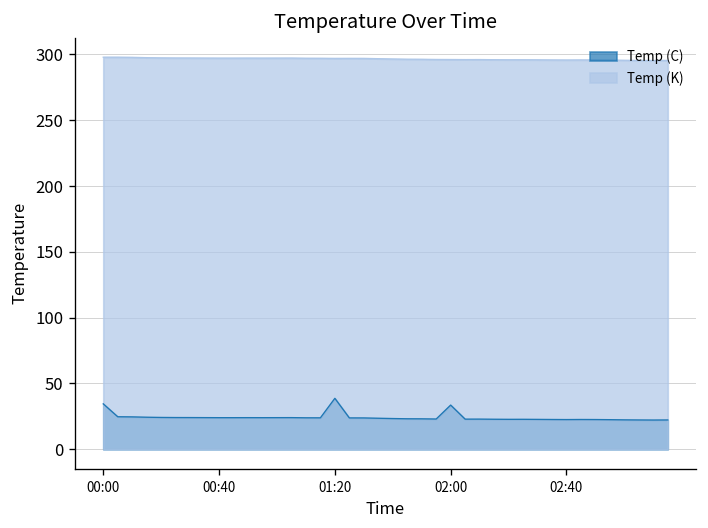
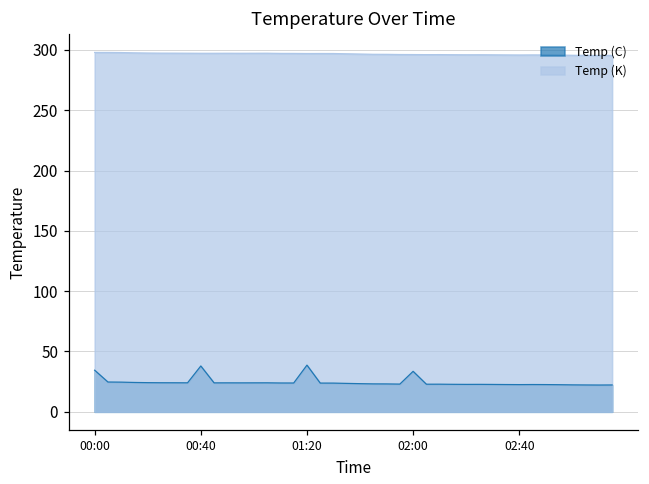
Temp (C), 00:40: 24 -> 38
